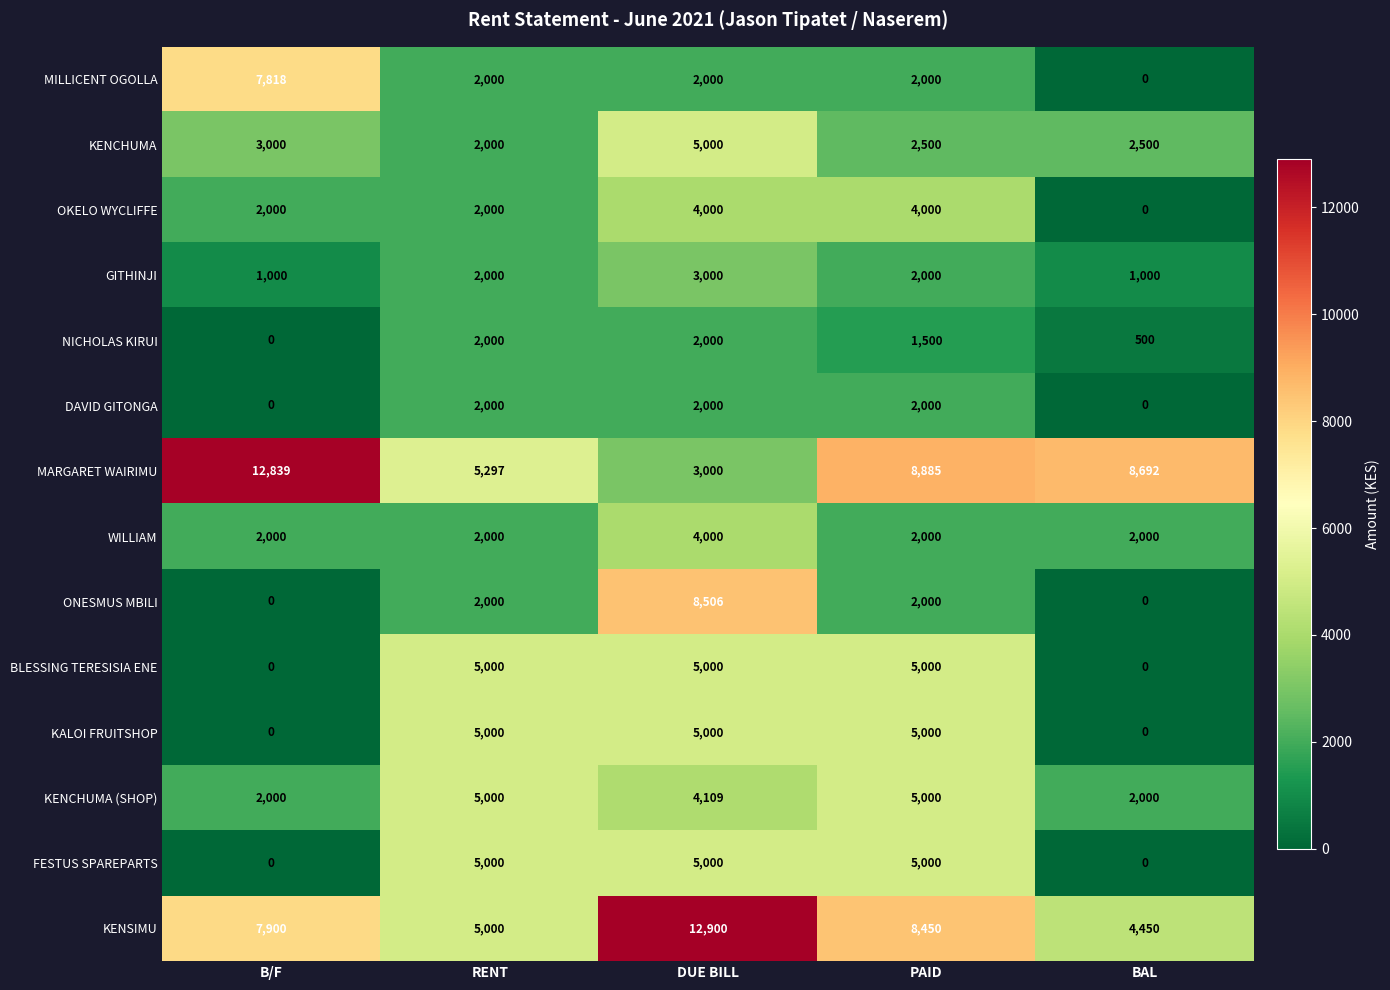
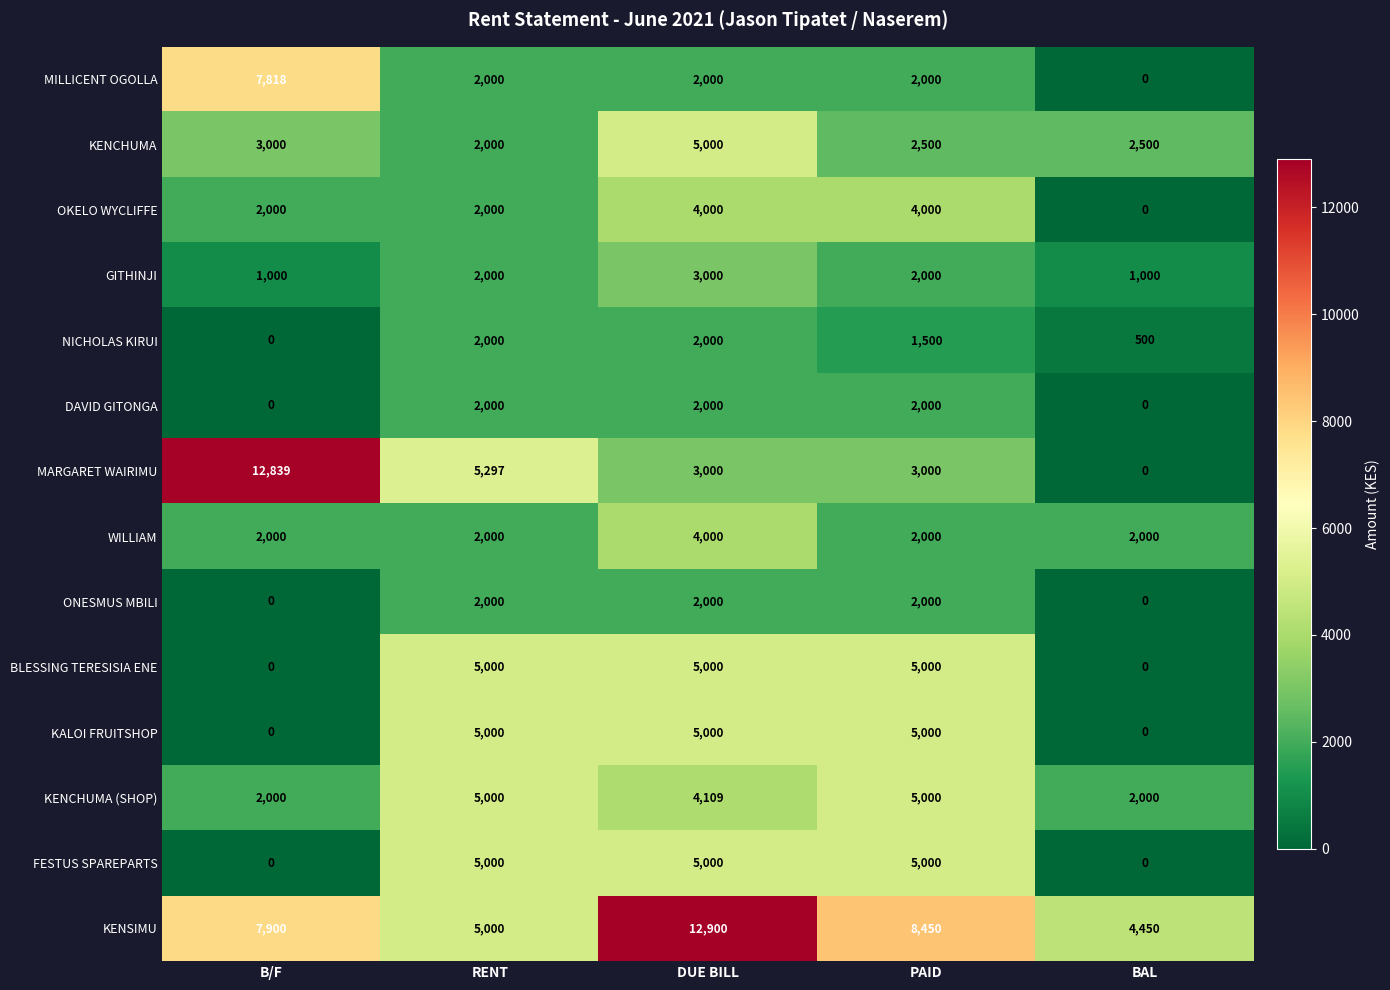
MARGARET WAIRIMU, PAID: 8,885 -> 3,000
MARGARET WAIRIMU, BAL: 8,692 -> 0
ONESMUS MBILI, DUE BILL: 8,506 -> 2,000
